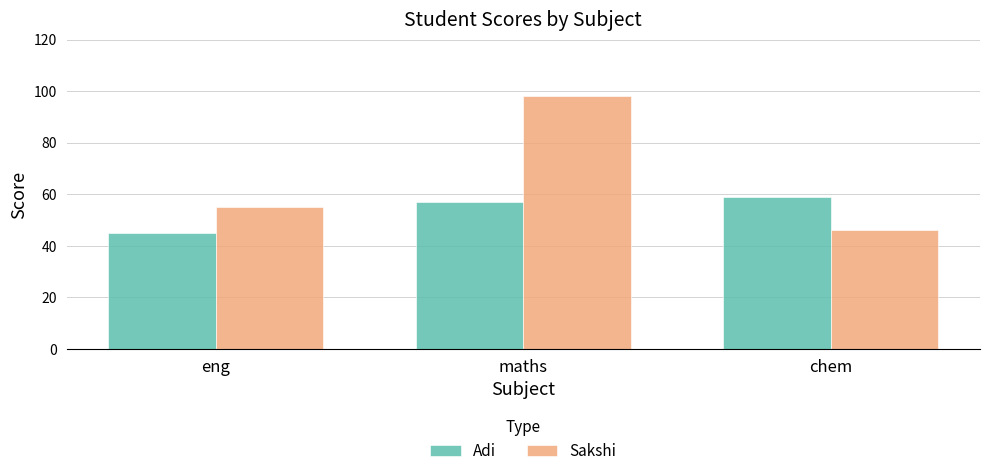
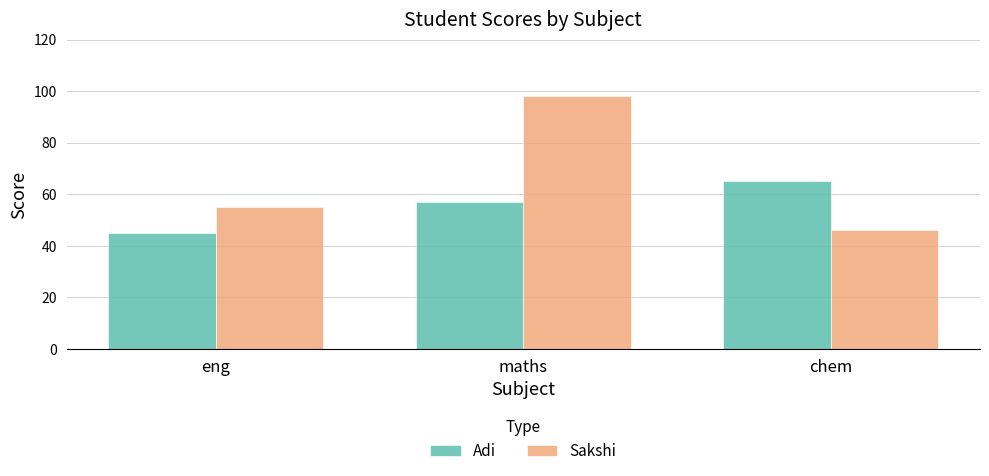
Adi, chem: 59 -> 65
